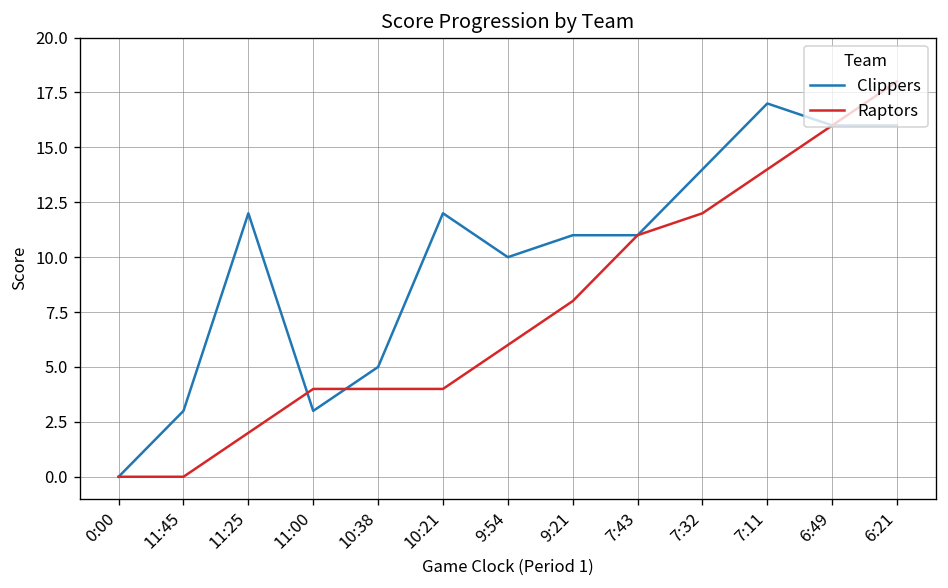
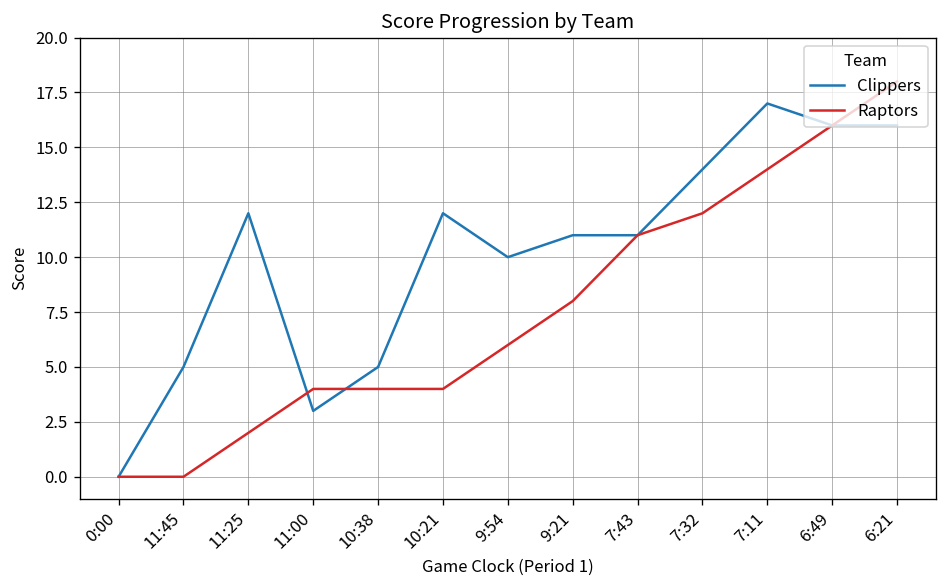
Clippers, 11:45: 3 -> 5
